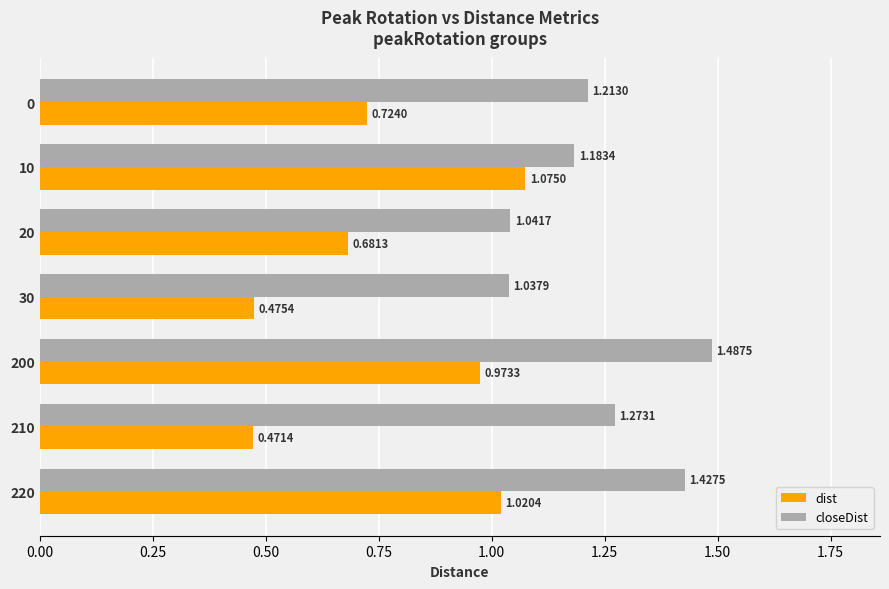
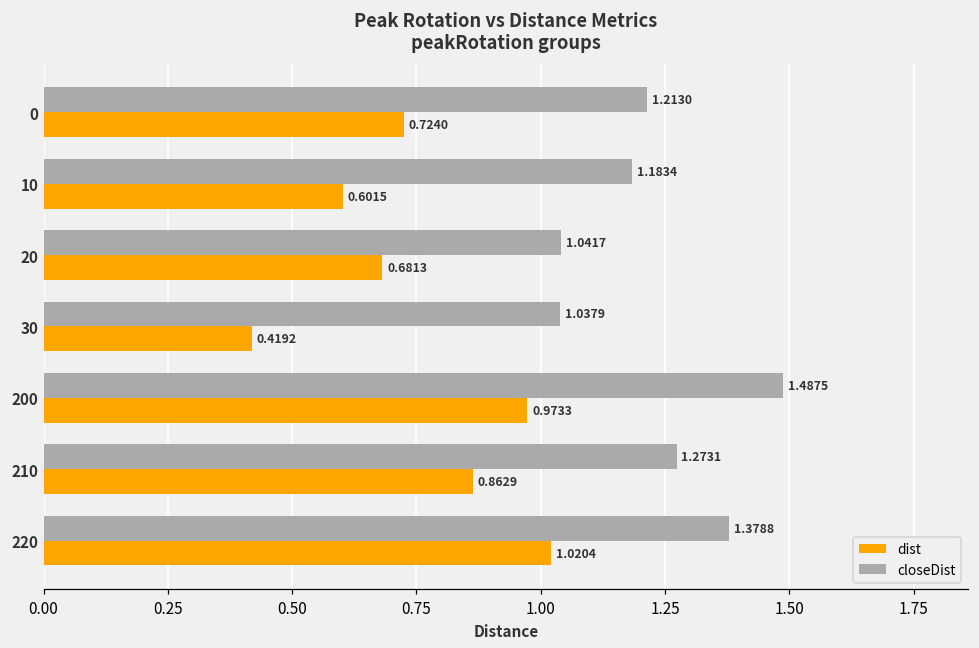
dist, 10: 1.0750 -> 0.6015
dist, 30: 0.4754 -> 0.4192
dist, 210: 0.4714 -> 0.8629
closeDist, 220: 1.4275 -> 1.3788
